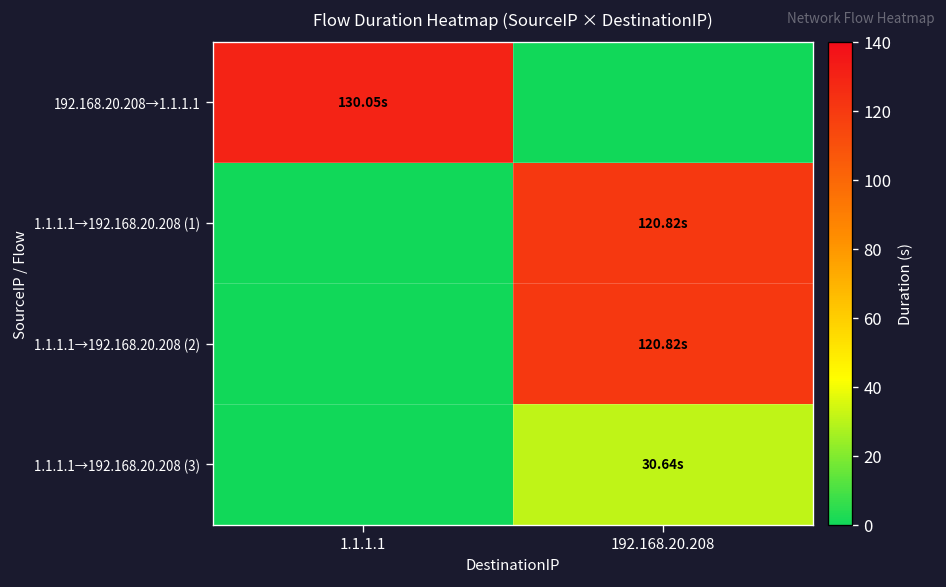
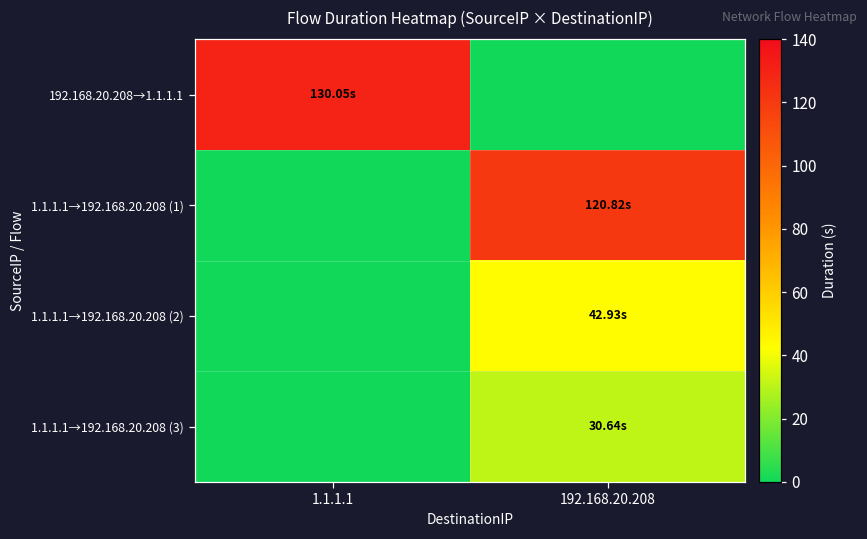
1.1.1.1→192.168.20.208 (2), 192.168.20.208: 120.82s -> 42.93s
